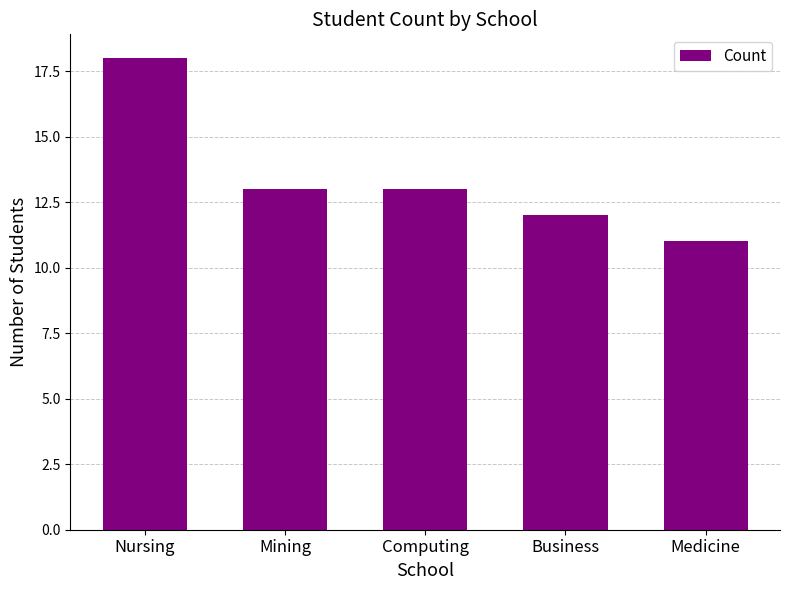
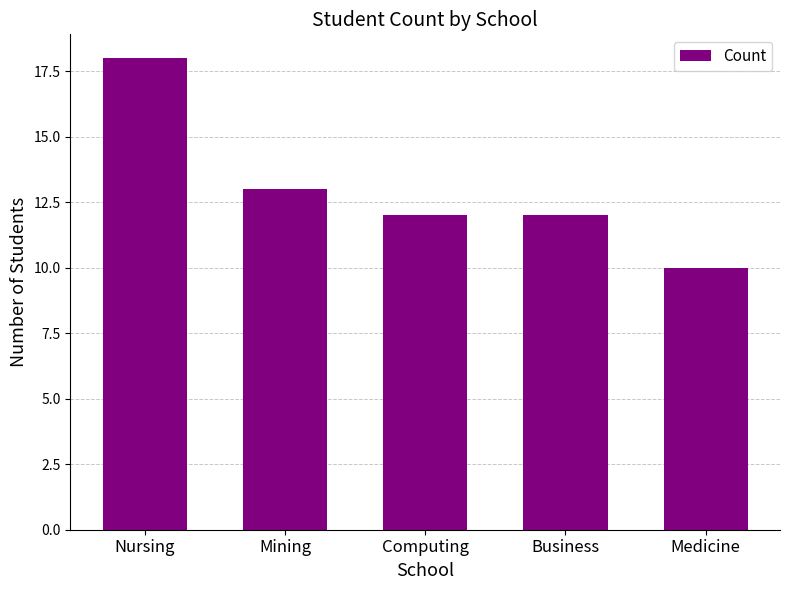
Computing: 13 -> 12
Medicine: 11 -> 10
